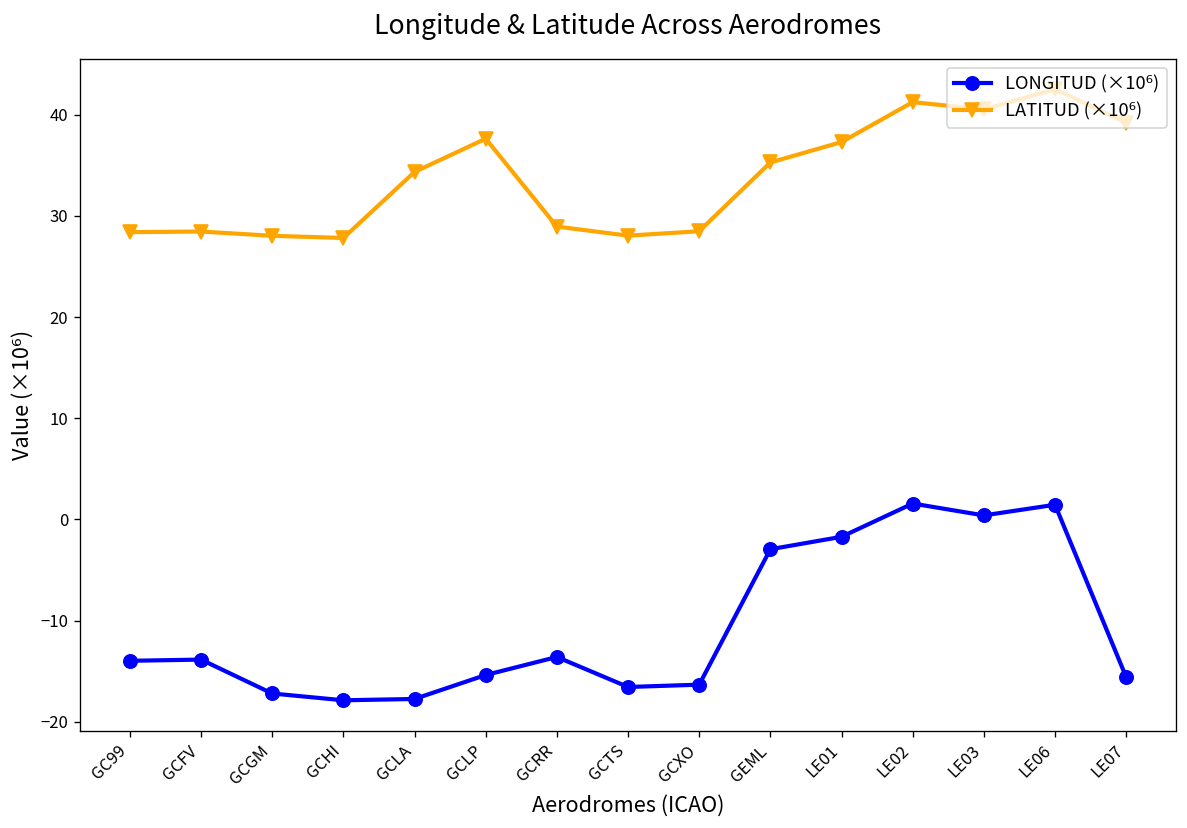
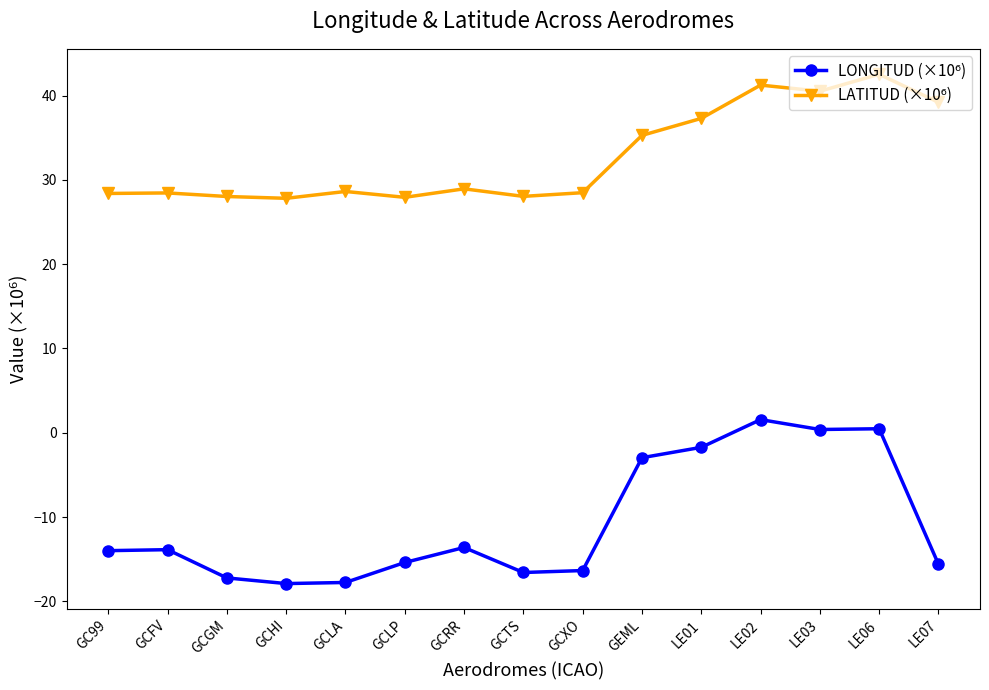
LATITUD (×10⁶), GCLA: 34 -> 29
LATITUD (×10⁶), GCLP: 38 -> 28
LONGITUD (×10⁶), LE06: 1 -> 0
